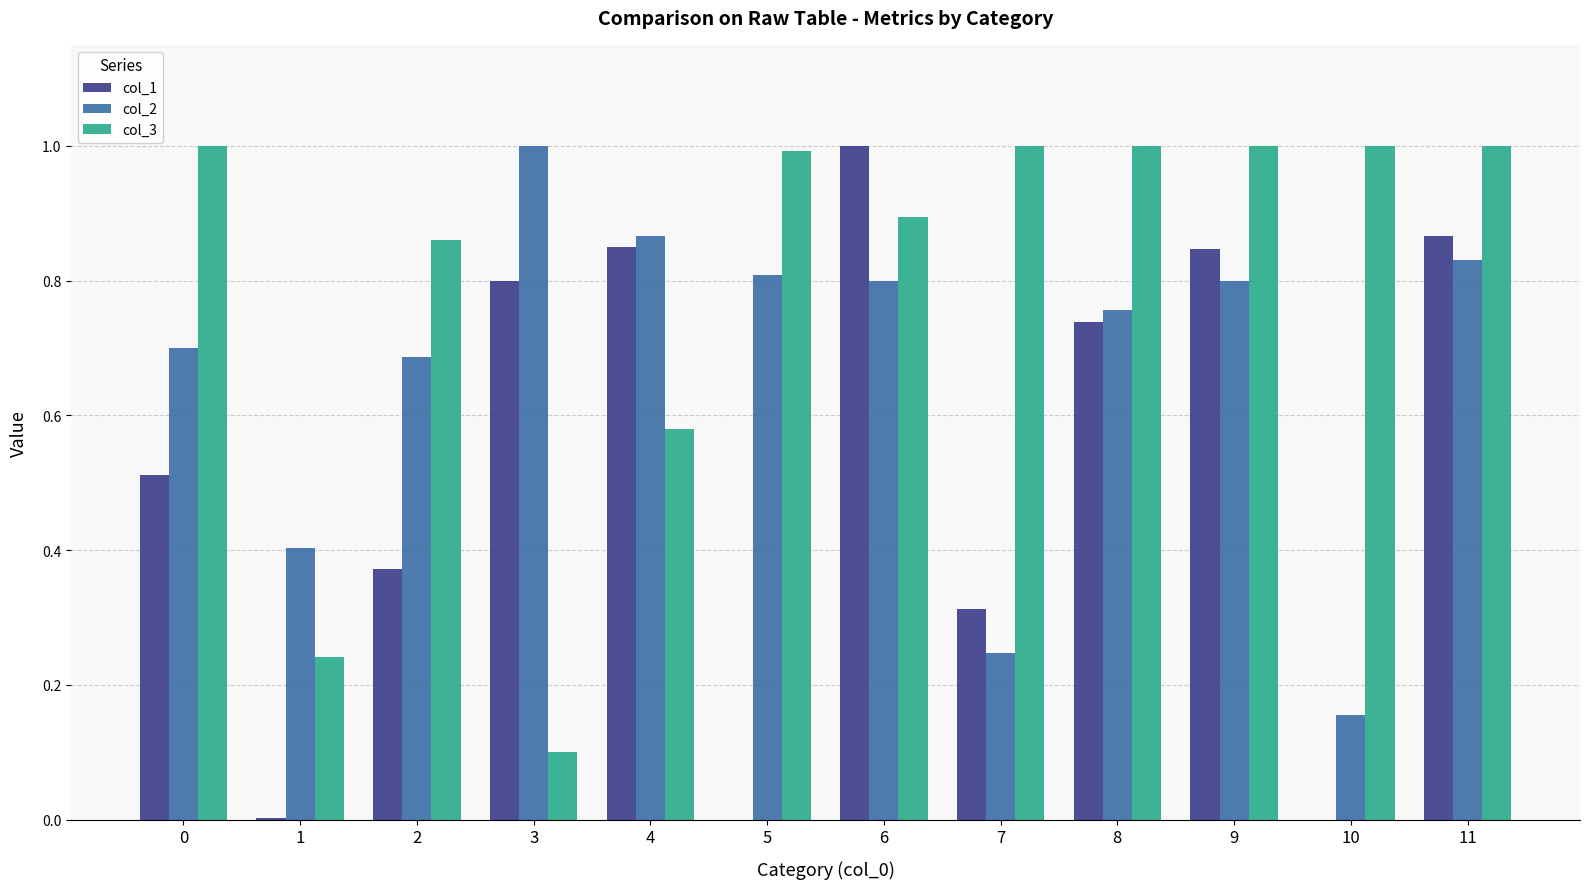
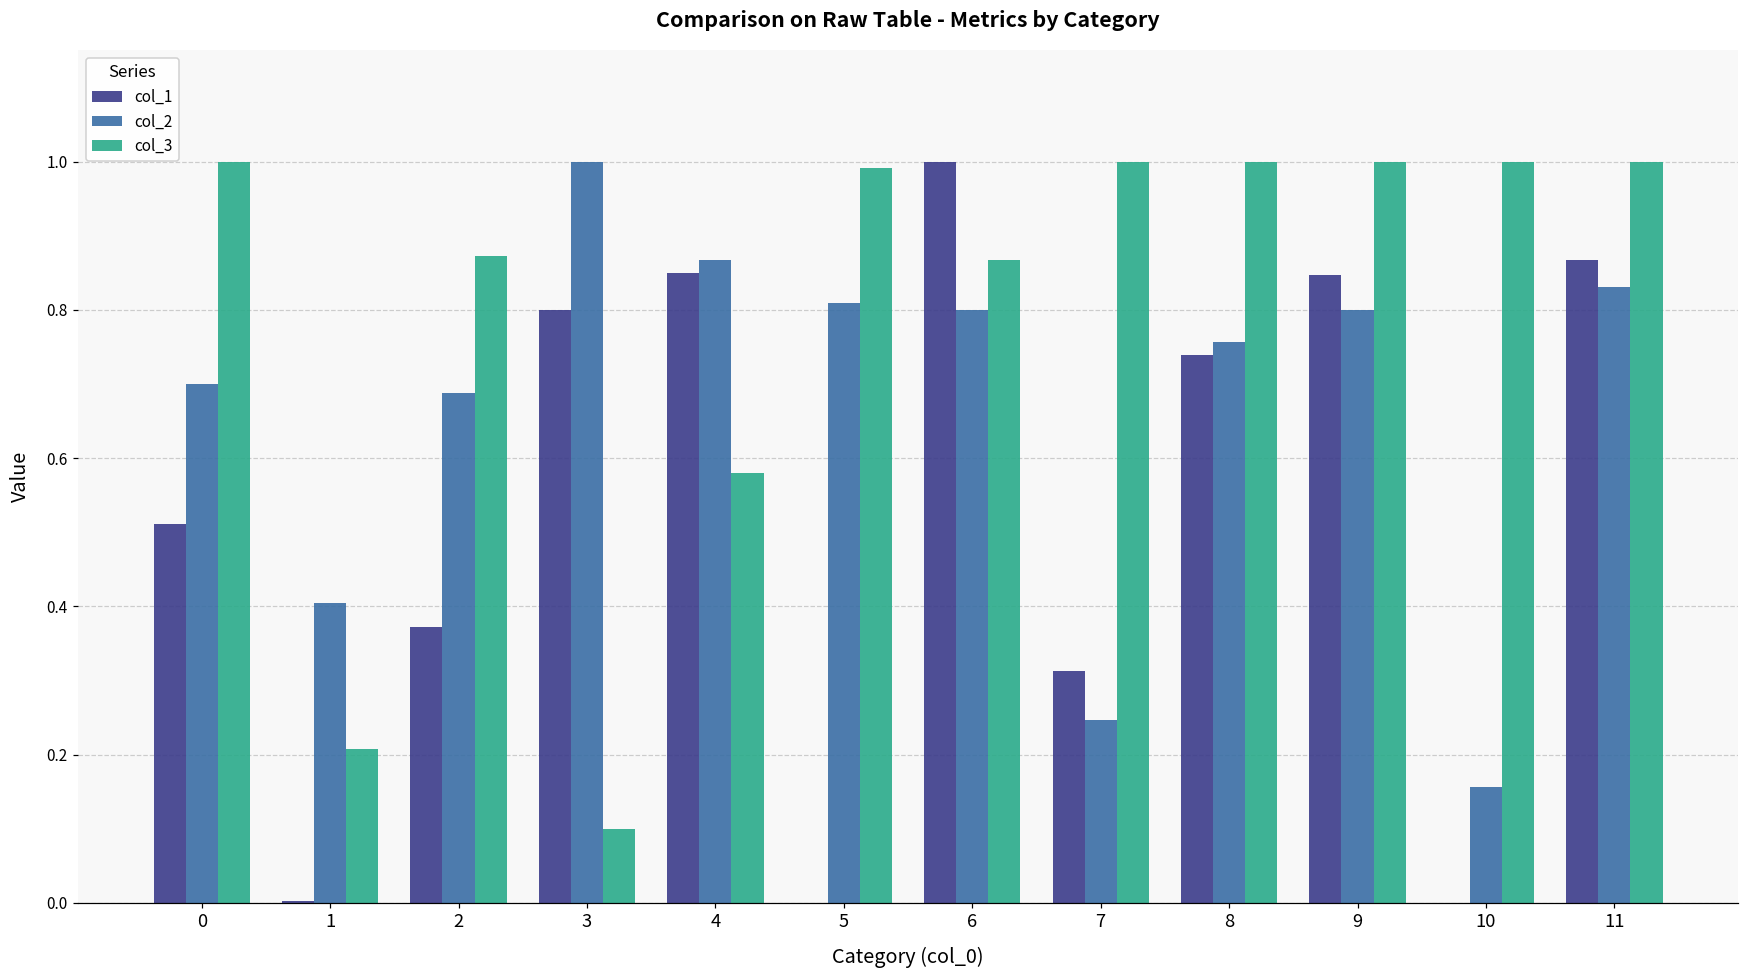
col_3, 1: 0.24 -> 0.21
col_3, 2: 0.86 -> 0.87
col_3, 6: 0.89 -> 0.87
